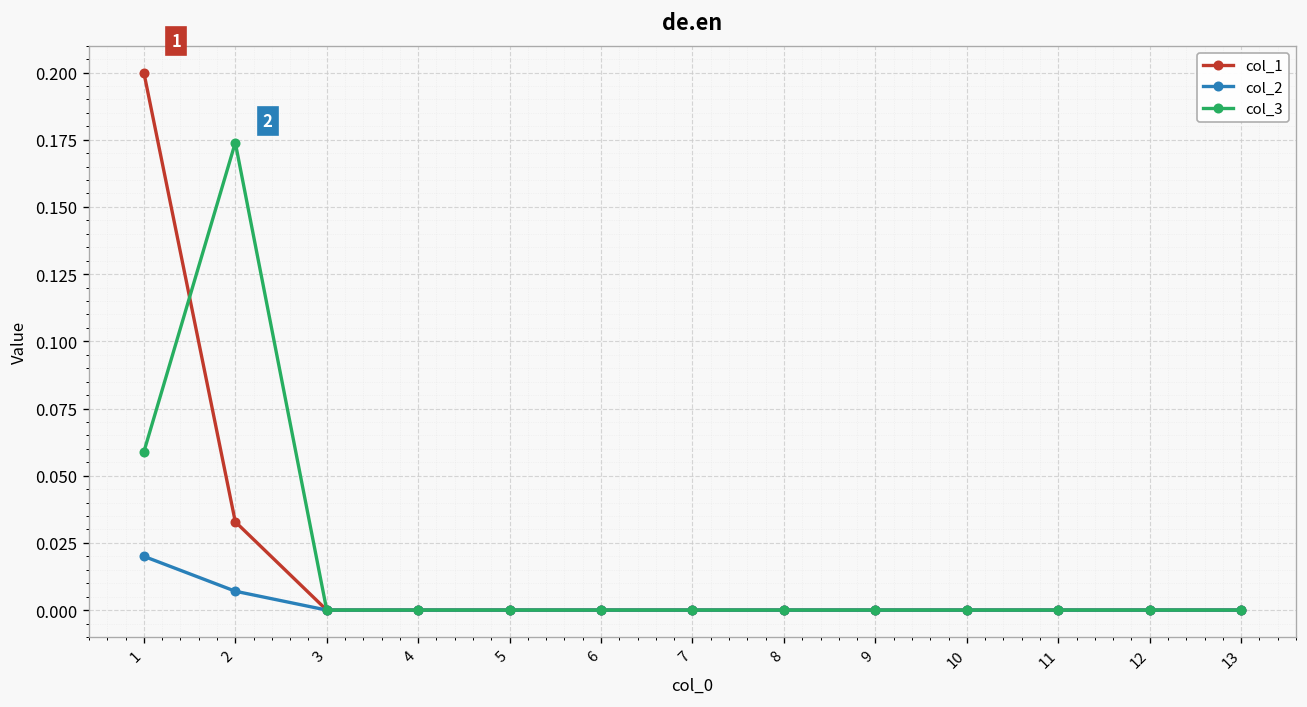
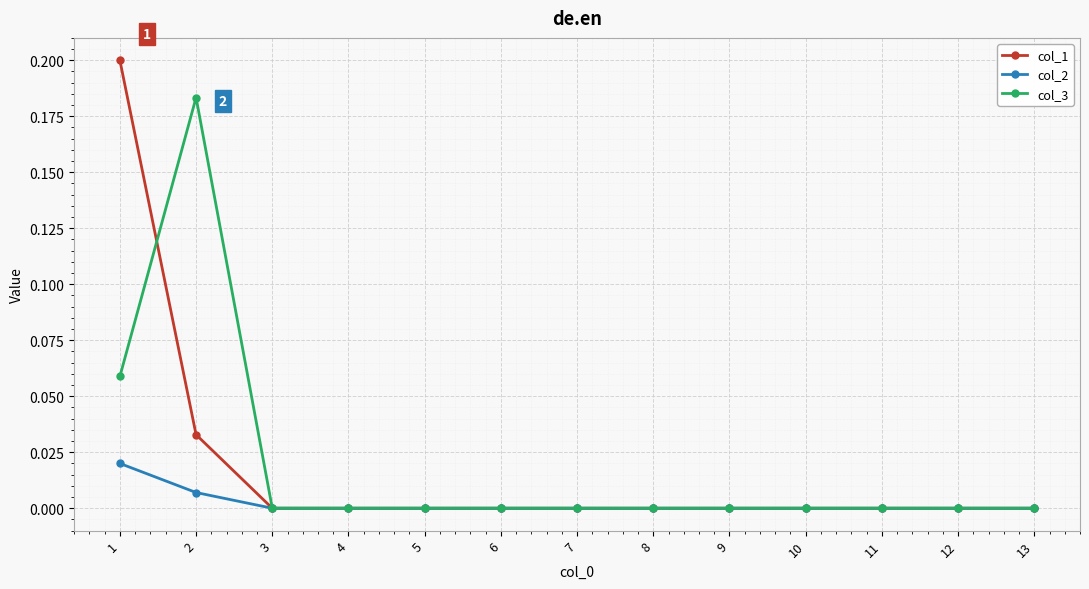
col_3, 2: 0.174 -> 0.183
